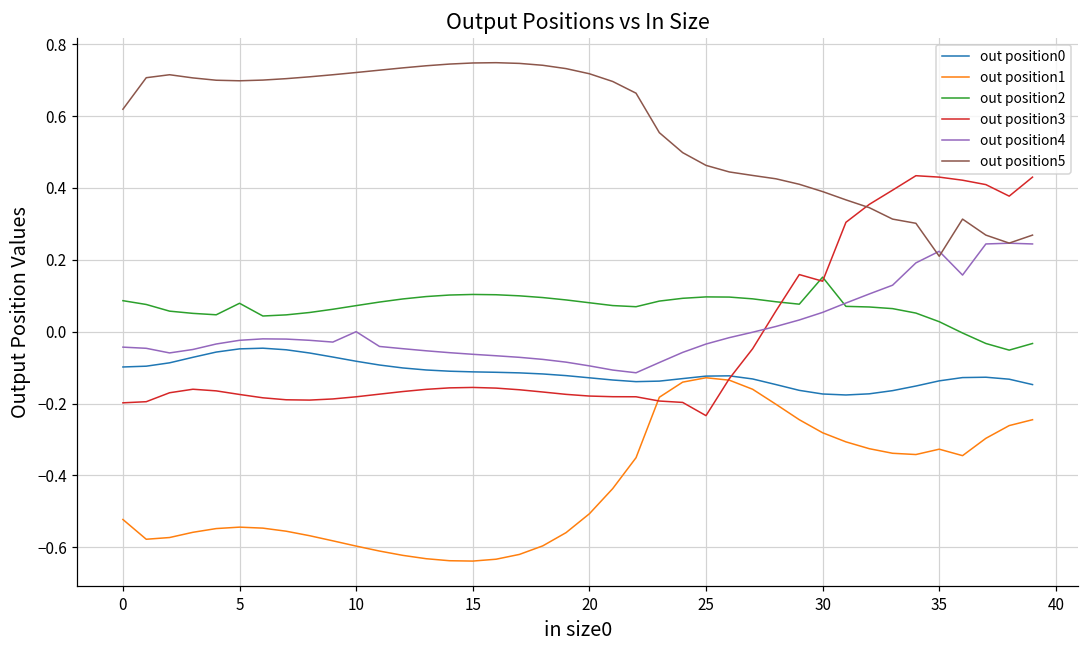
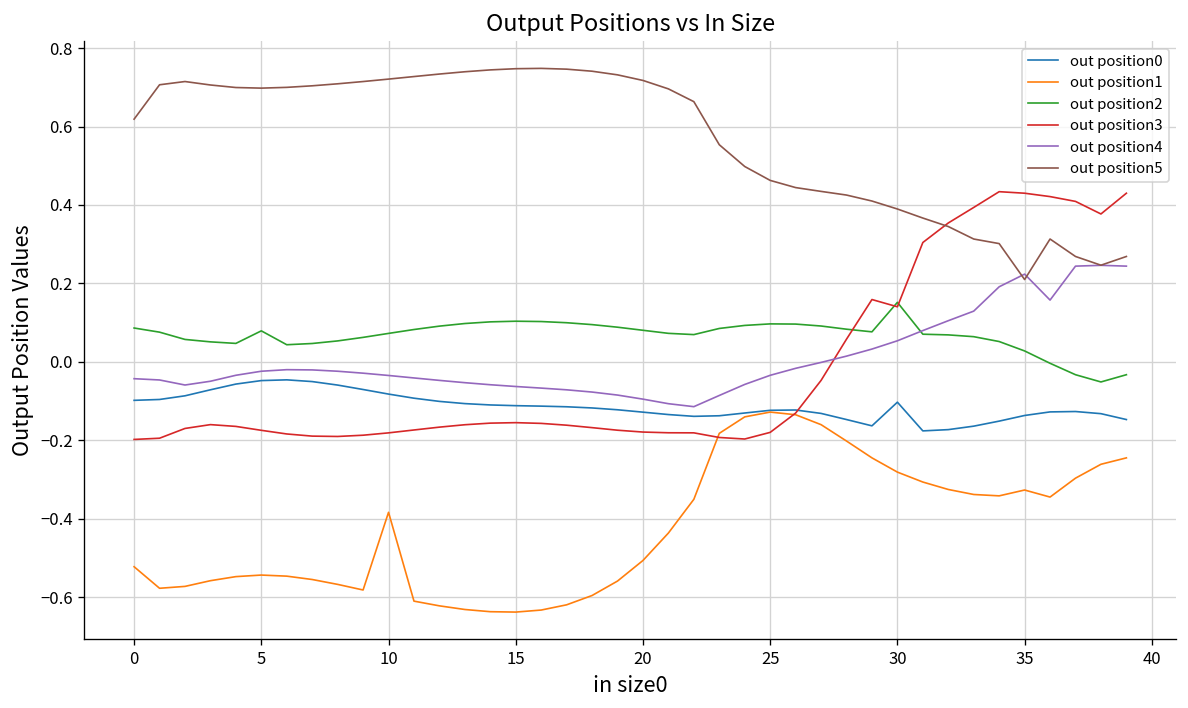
out position1, 10: -0.60 -> -0.38
out position4, 10: 0.00 -> -0.03
out position3, 25: -0.23 -> -0.18
out position0, 30: -0.17 -> -0.10
